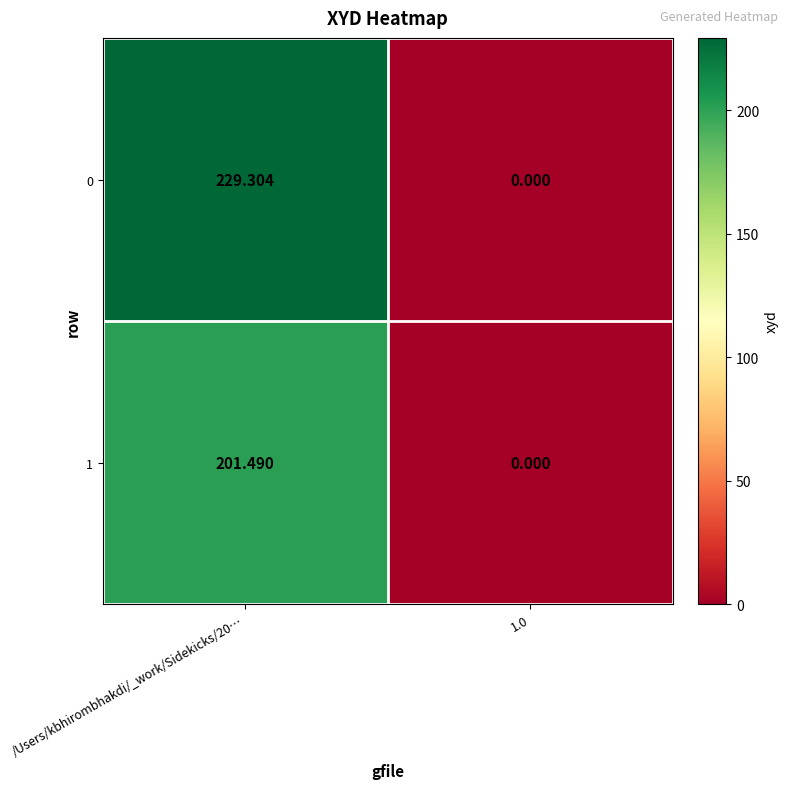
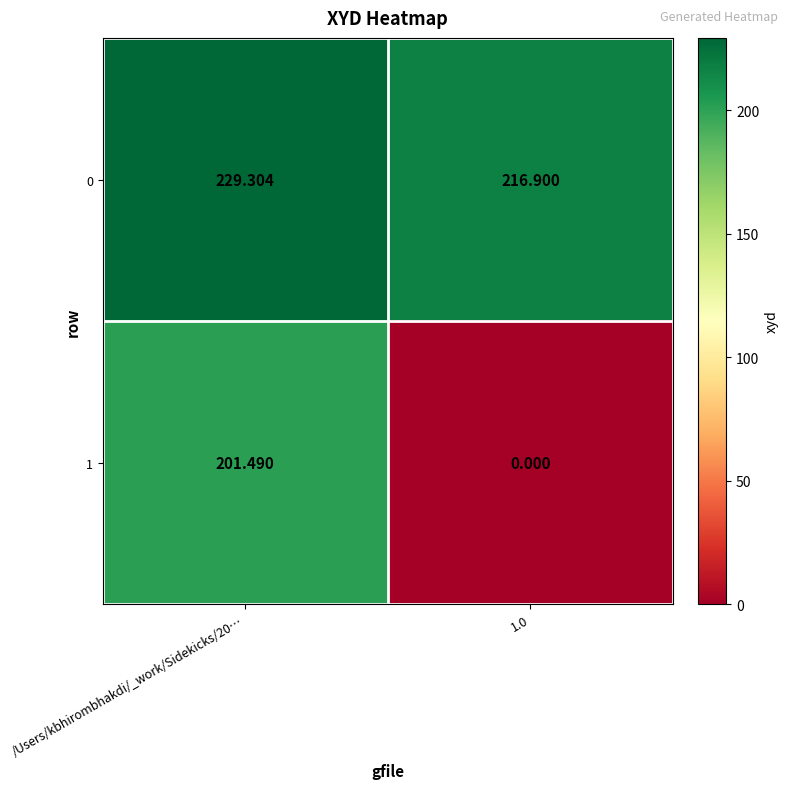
0, 1.0: 0.000 -> 216.900
